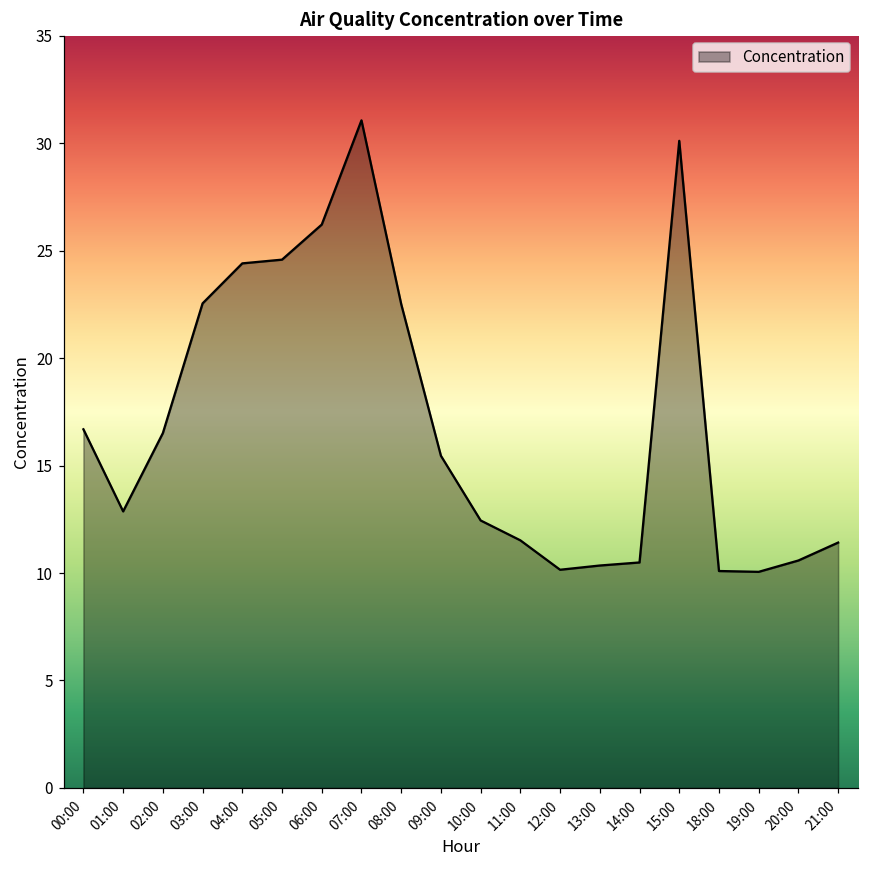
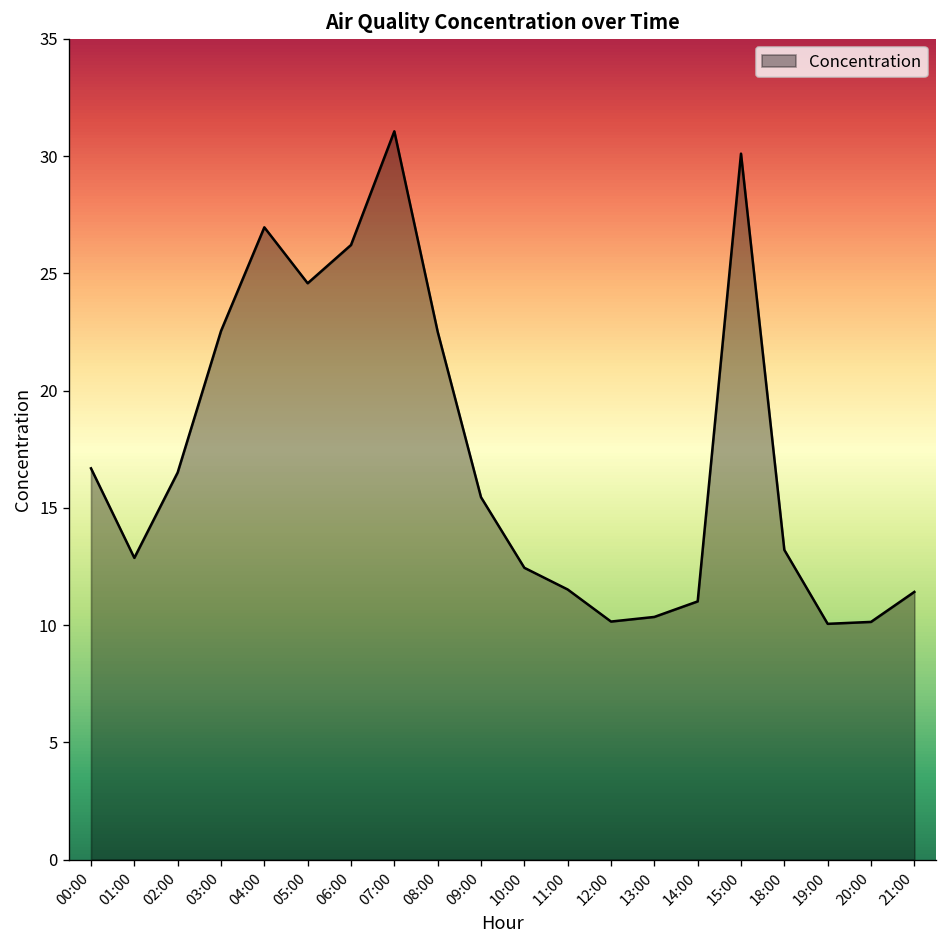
04:00: 24.4 -> 27.0
14:00: 10.5 -> 11.0
18:00: 10.1 -> 13.2
20:00: 10.6 -> 10.1
